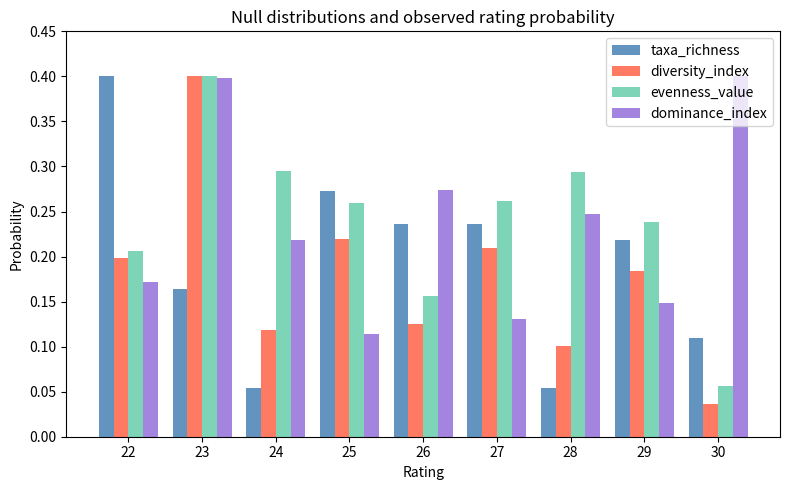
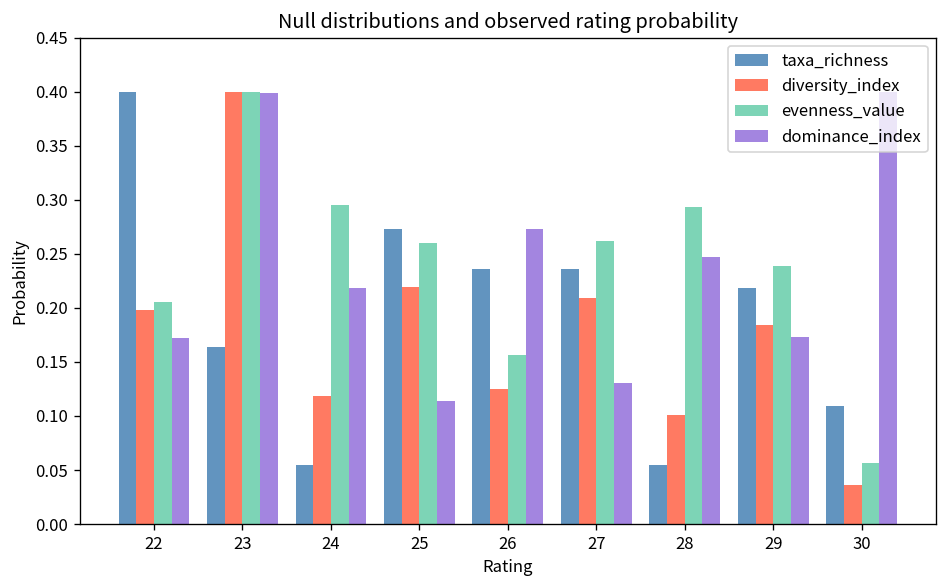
dominance_index, 29: 0.15 -> 0.17
